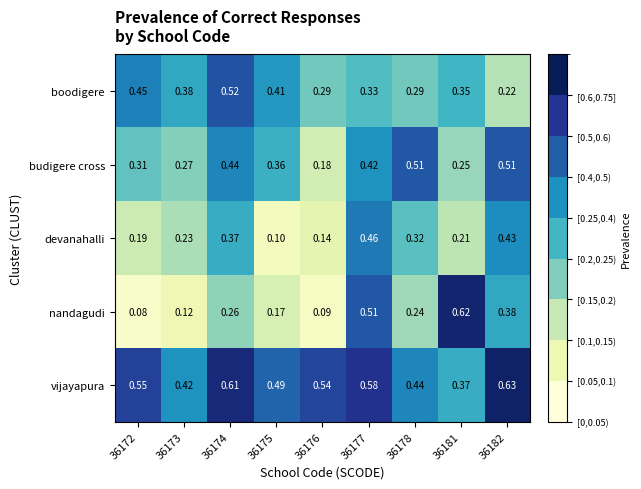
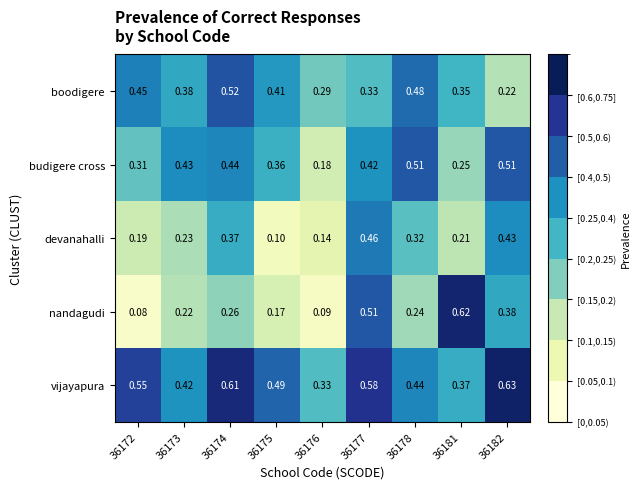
boodigere, 36178: 0.29 -> 0.48
budigere cross, 36173: 0.27 -> 0.43
nandagudi, 36173: 0.12 -> 0.22
vijayapura, 36176: 0.54 -> 0.33
